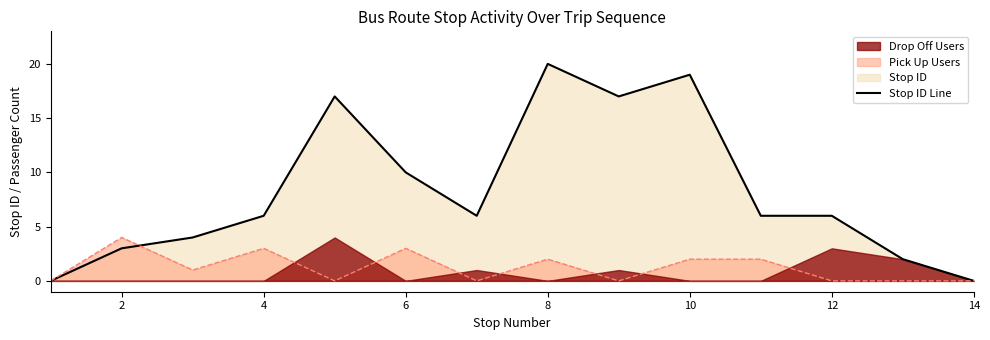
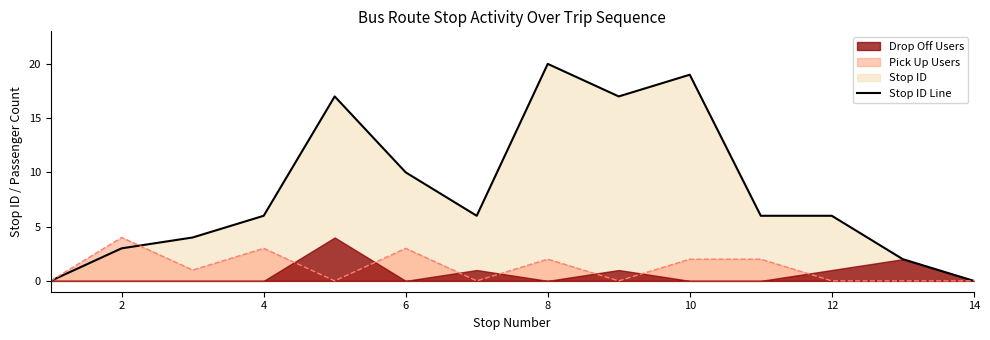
Drop Off Users, 12: 3 -> 1
